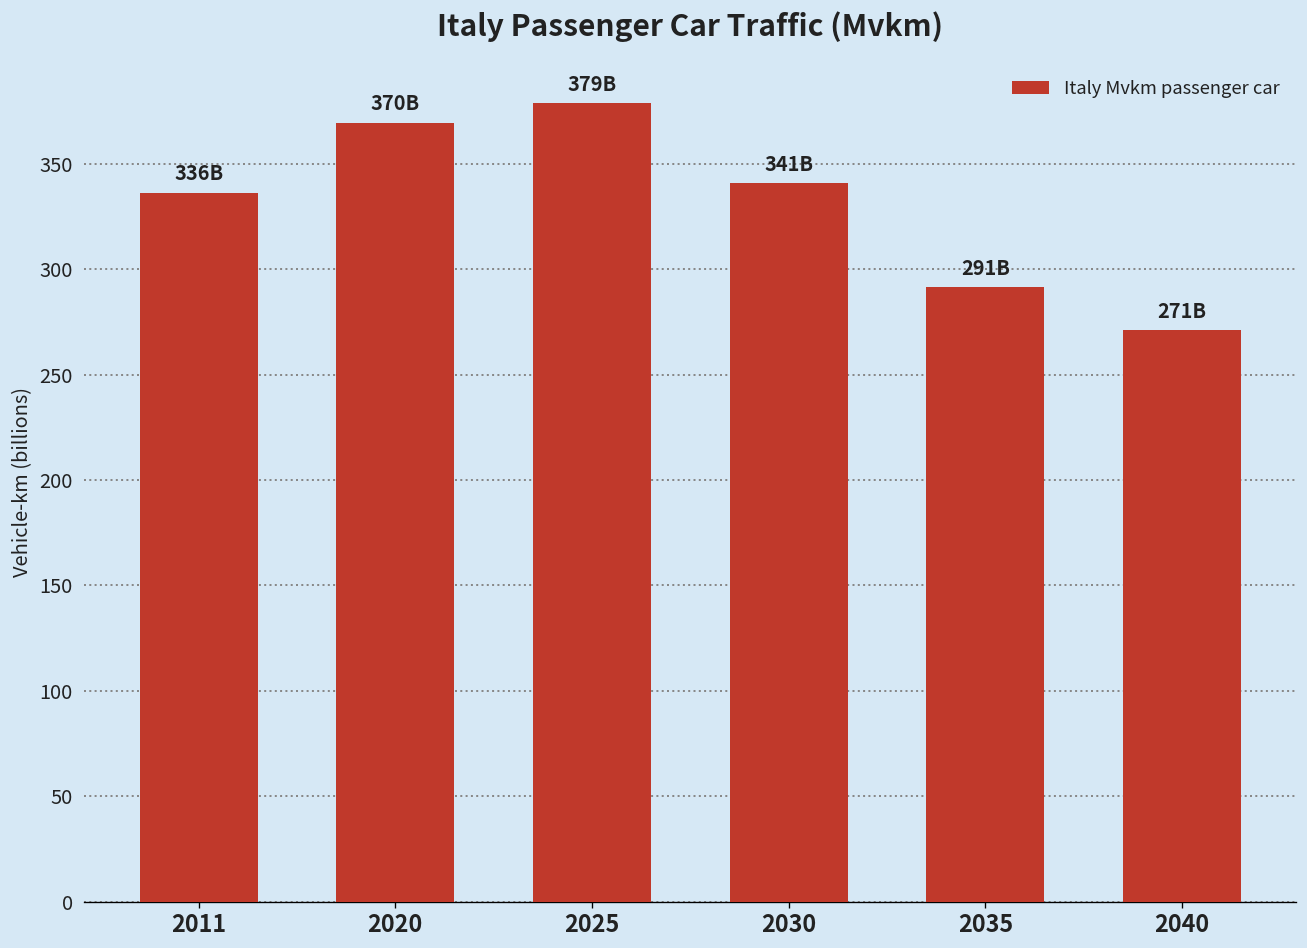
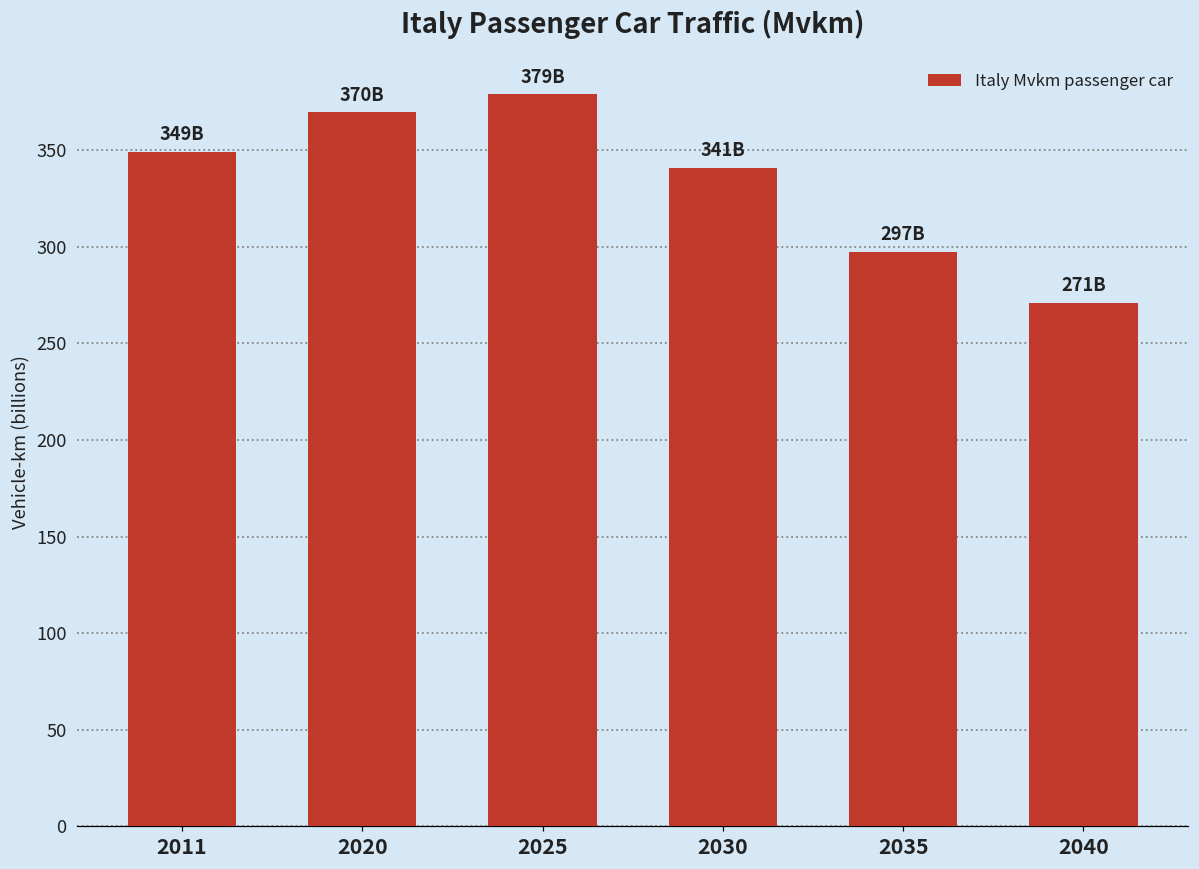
2011: 336B -> 349B
2035: 291B -> 297B
